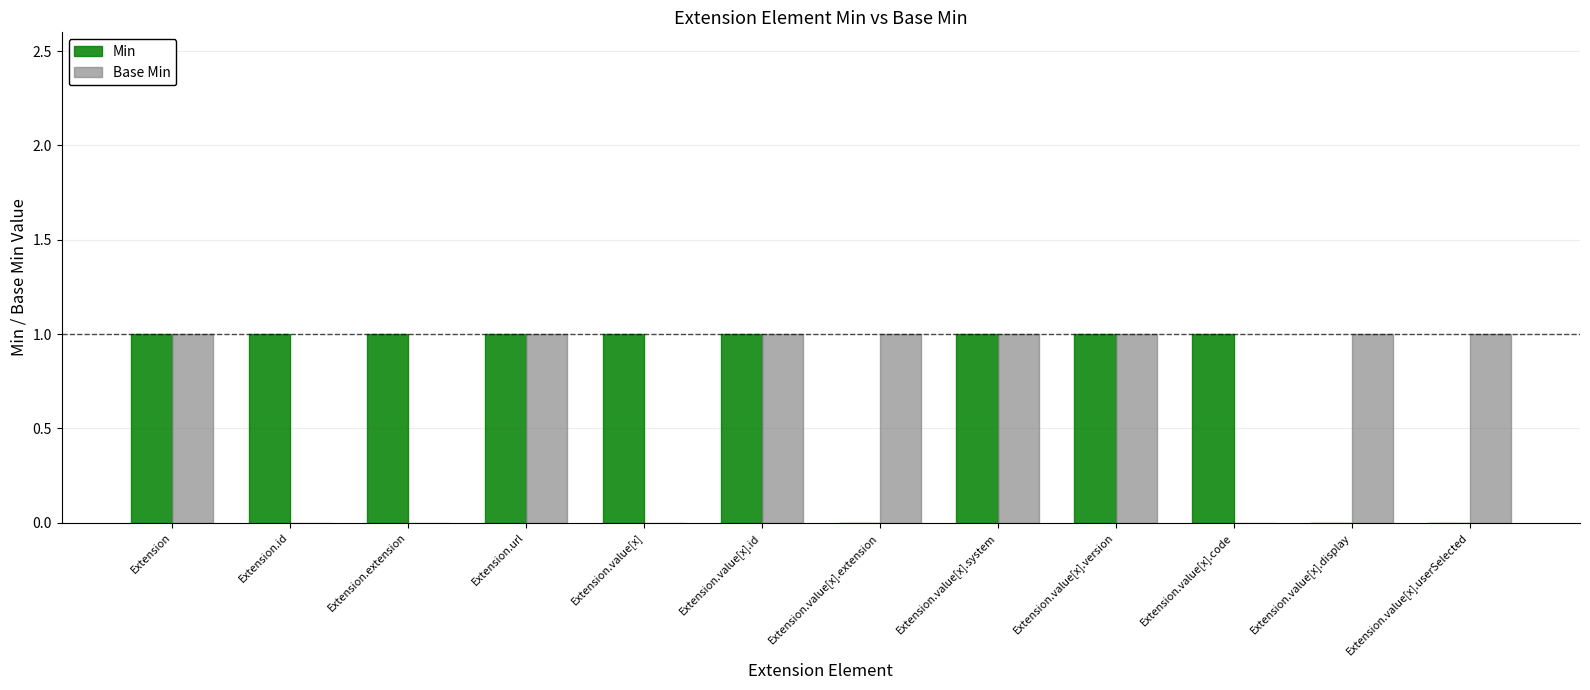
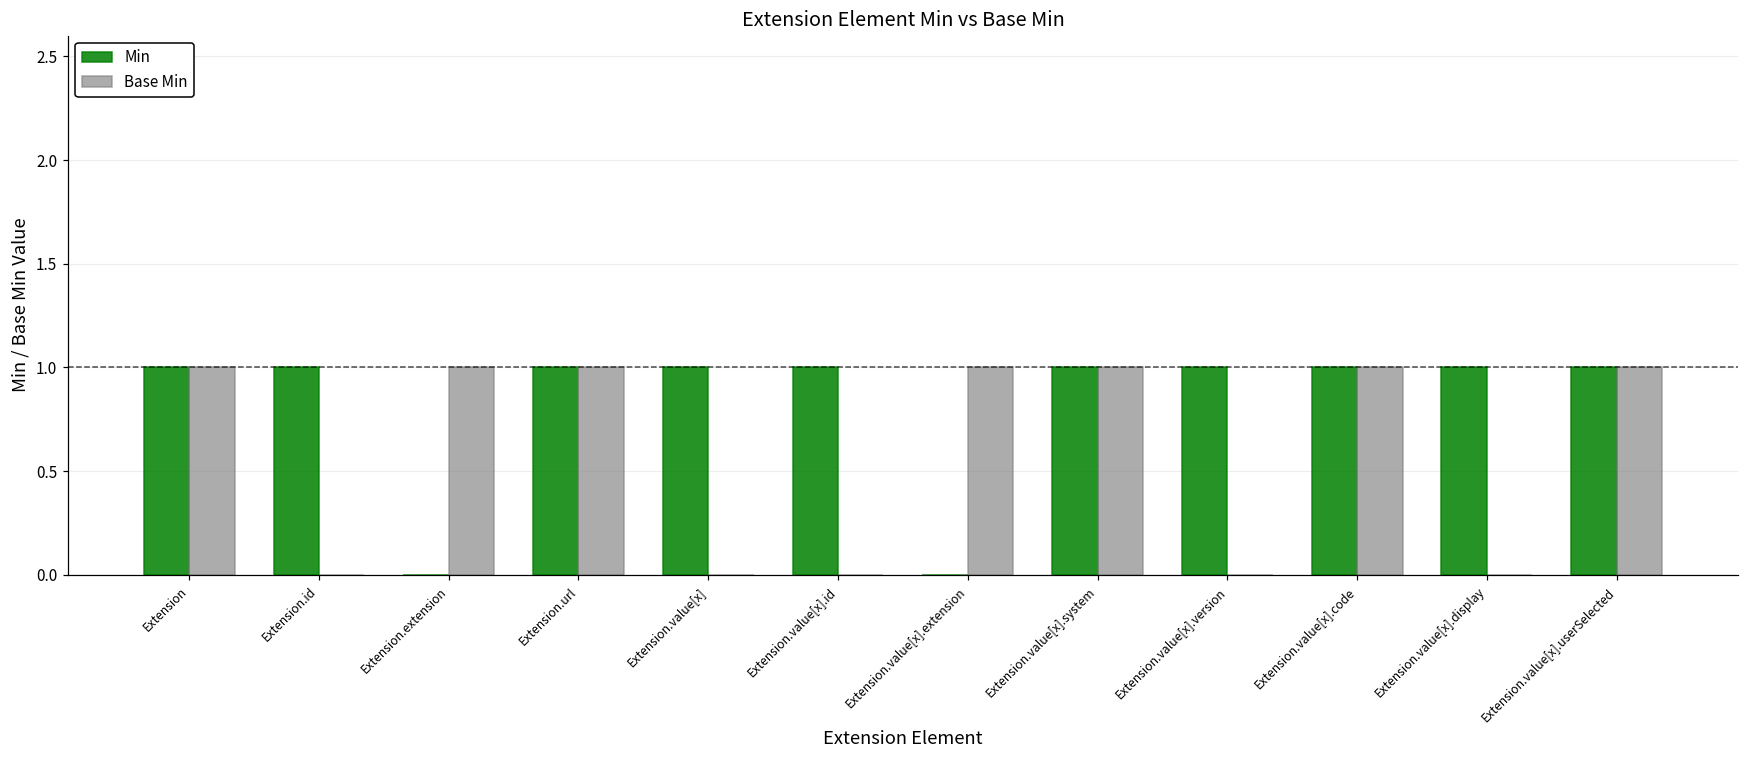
Min, Extension.extension: 1 -> 0
Base Min, Extension.extension: 0 -> 1
Base Min, Extension.value[x].id: 1 -> 0
Base Min, Extension.value[x].version: 1 -> 0
Base Min, Extension.value[x].code: 0 -> 1
Min, Extension.value[x].display: 0 -> 1
Base Min, Extension.value[x].display: 1 -> 0
Min, Extension.value[x].userSelected: 0 -> 1
